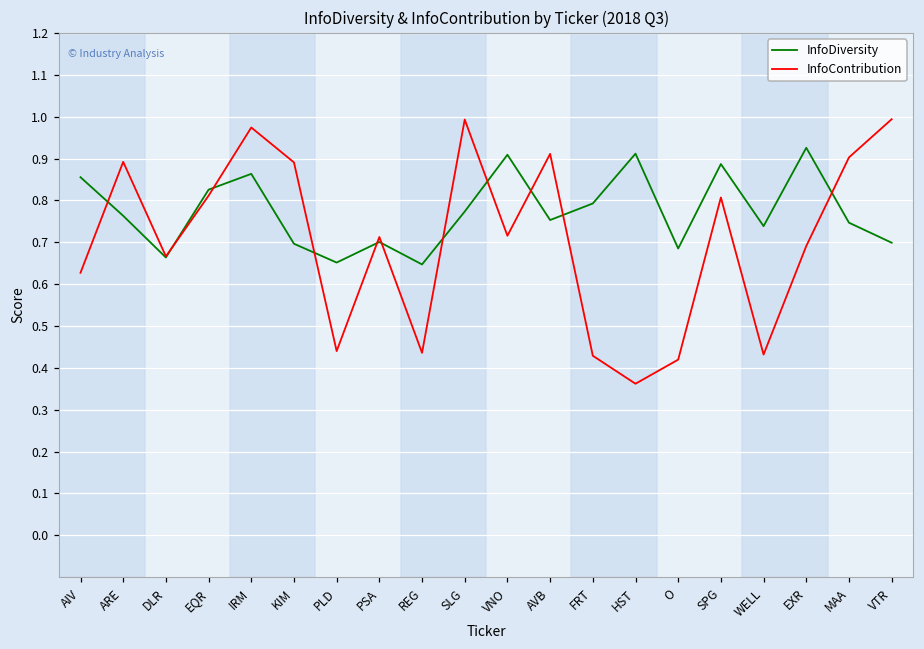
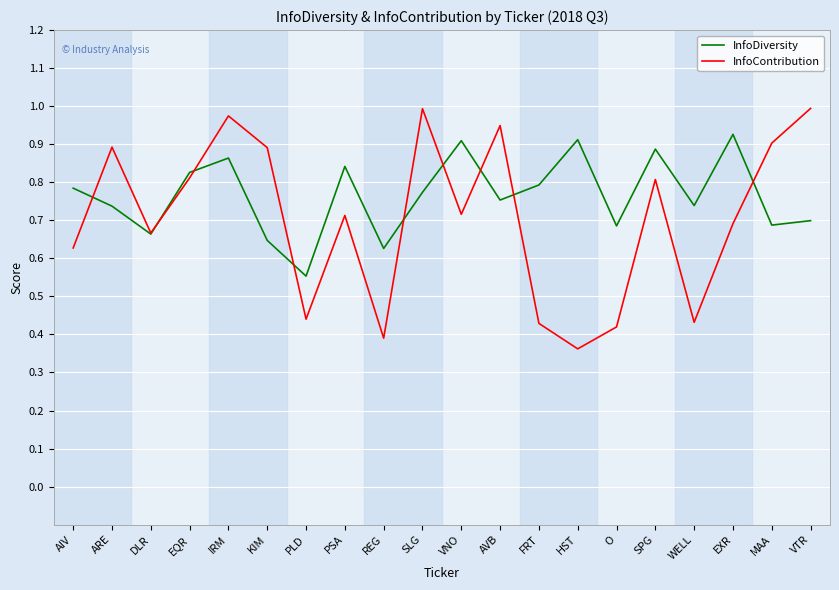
InfoDiversity, AIV: 0.86 -> 0.78
InfoDiversity, ARE: 0.76 -> 0.74
InfoDiversity, KIM: 0.70 -> 0.65
InfoDiversity, PLD: 0.65 -> 0.55
InfoDiversity, PSA: 0.70 -> 0.84
InfoDiversity, REG: 0.65 -> 0.63
InfoContribution, REG: 0.44 -> 0.39
InfoContribution, AVB: 0.91 -> 0.95
InfoDiversity, MAA: 0.75 -> 0.69
